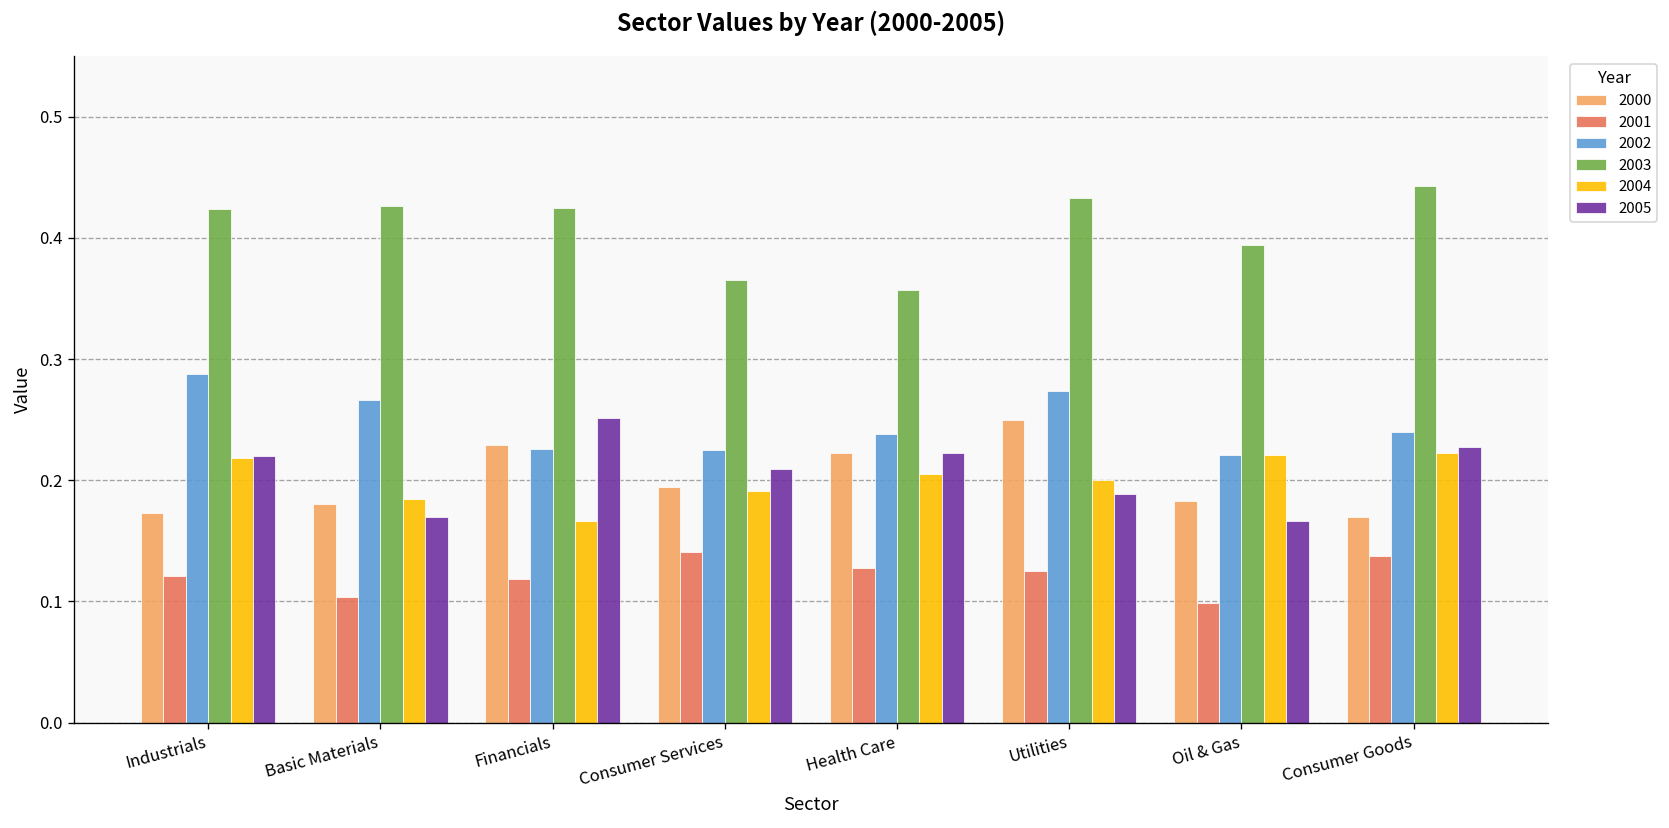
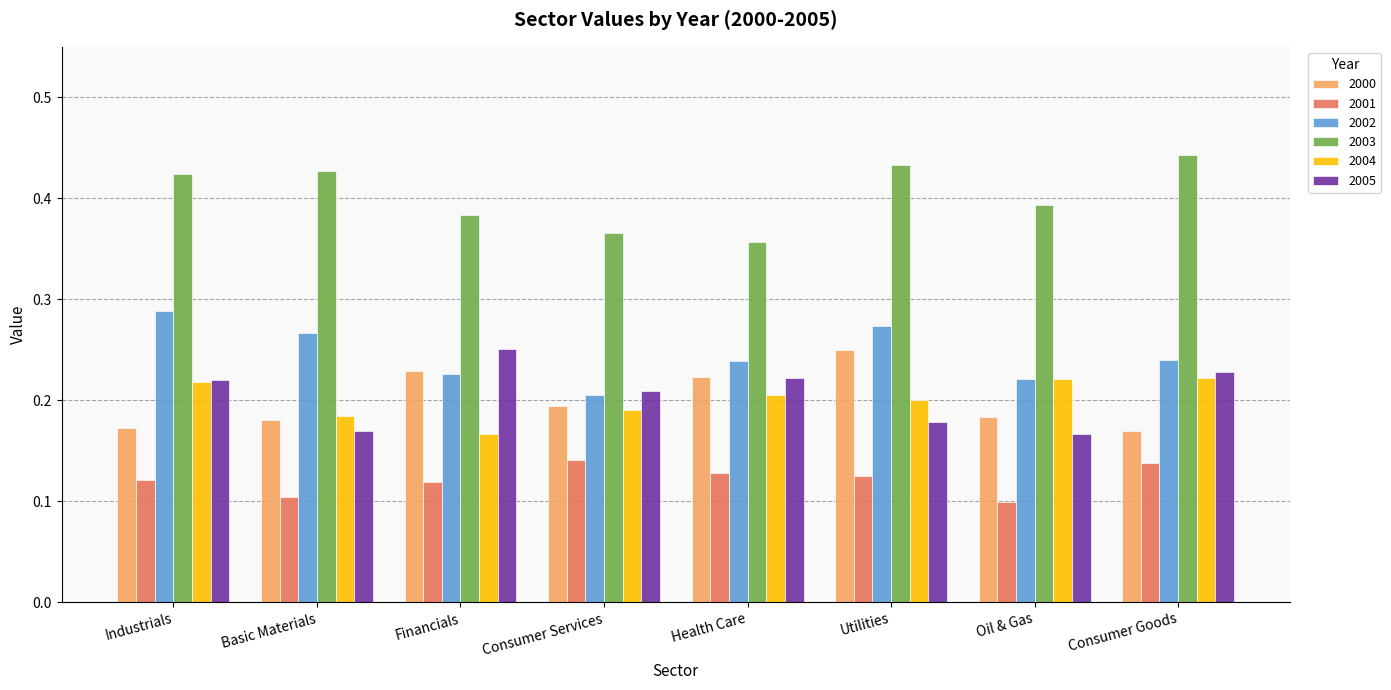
2003, Financials: 0.424 -> 0.383
2002, Consumer Services: 0.225 -> 0.205
2005, Utilities: 0.189 -> 0.178
